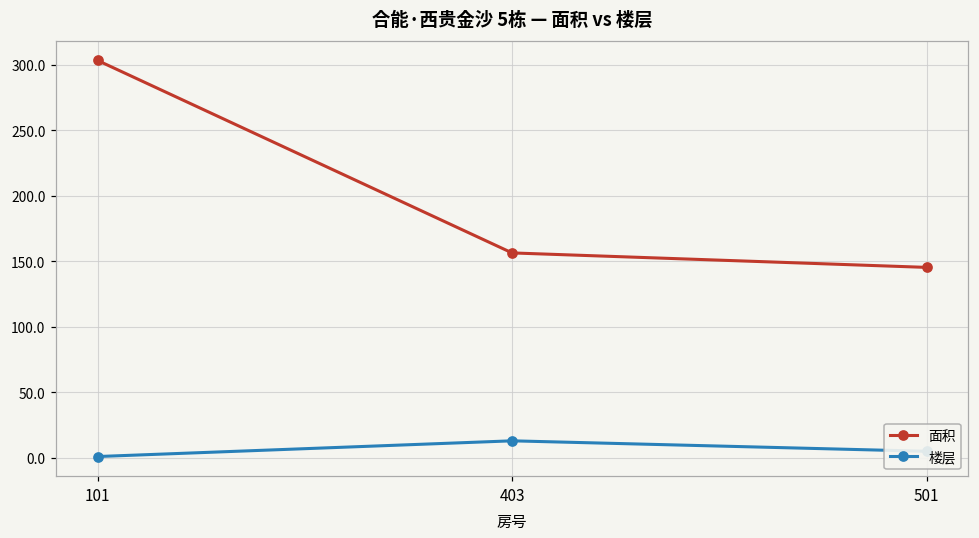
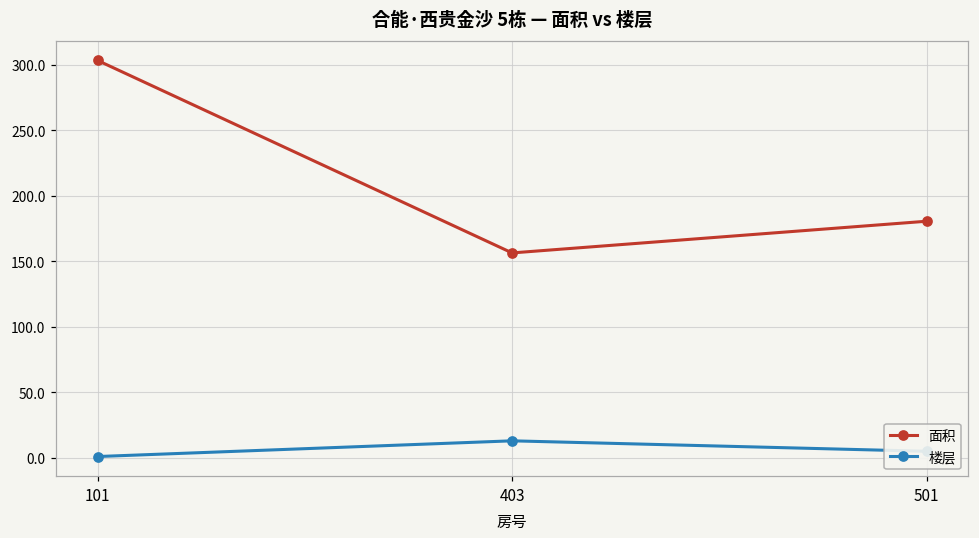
面积, 501: 145 -> 181
